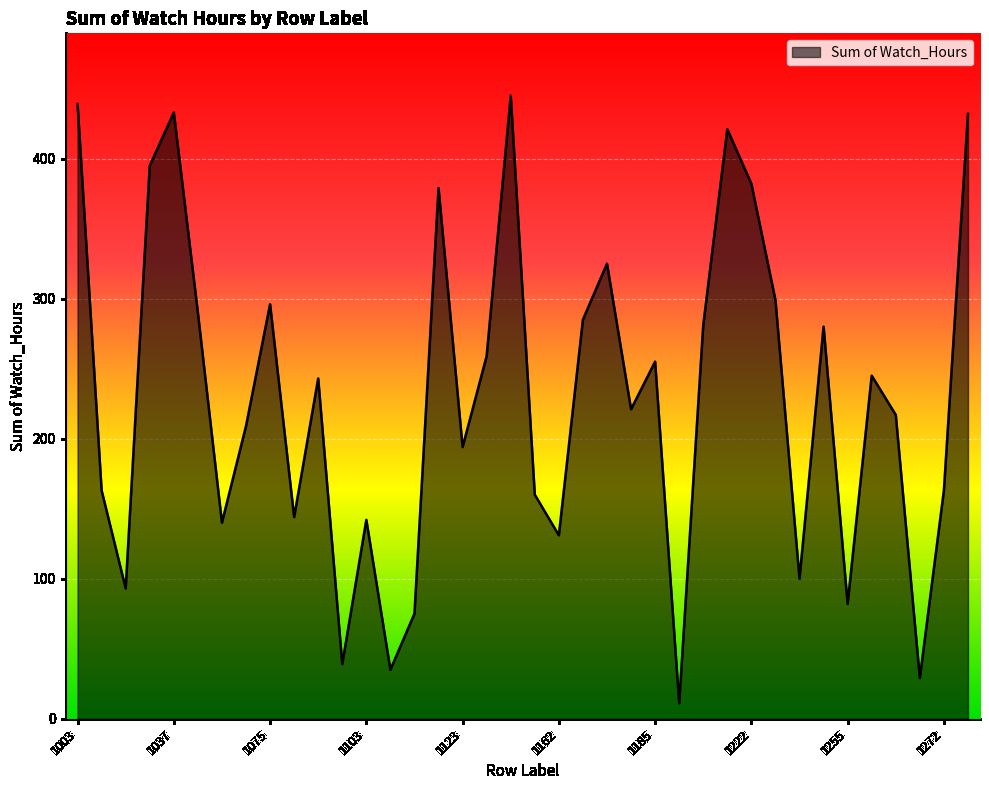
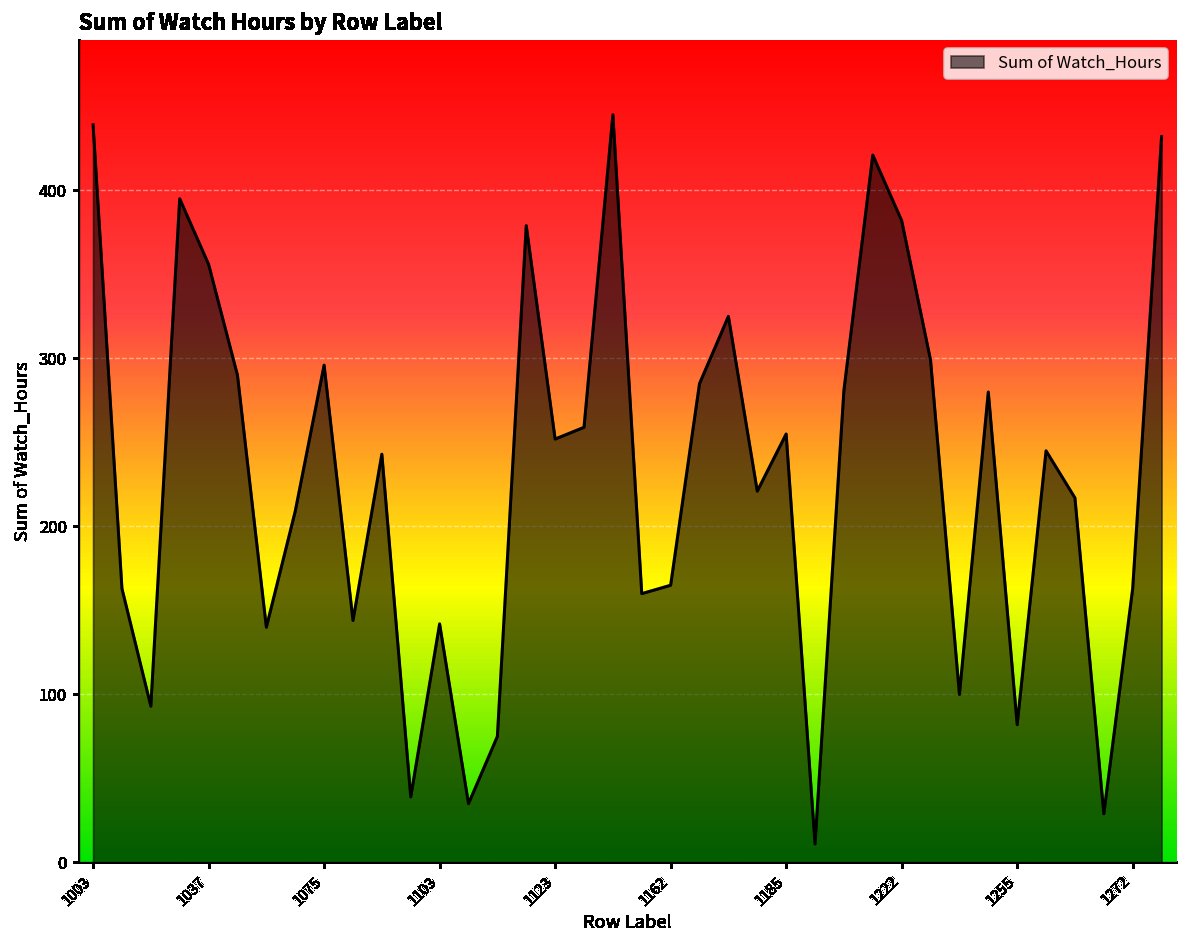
1037: 433 -> 356
1123: 194 -> 252
1162: 131 -> 165
